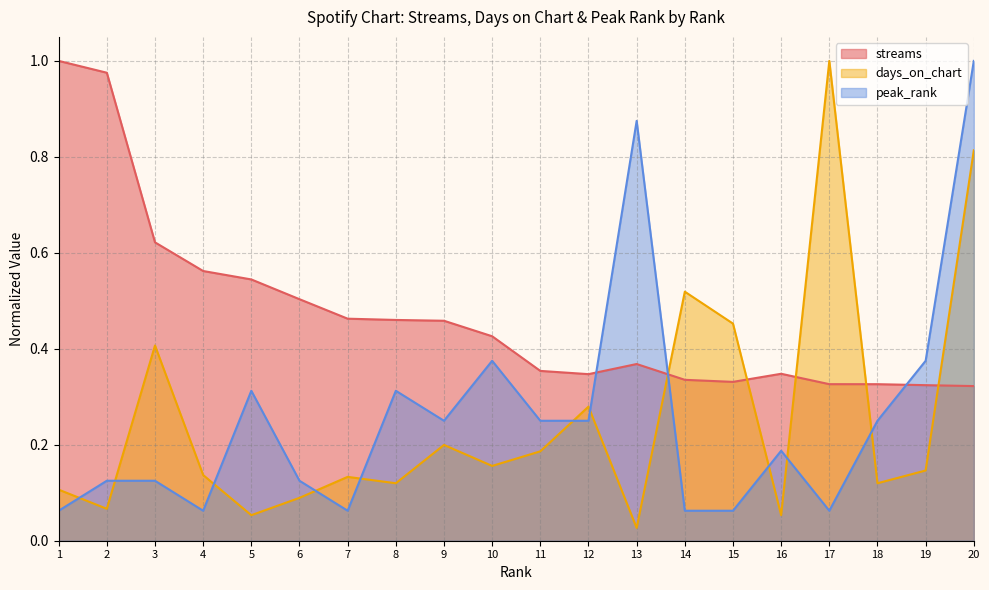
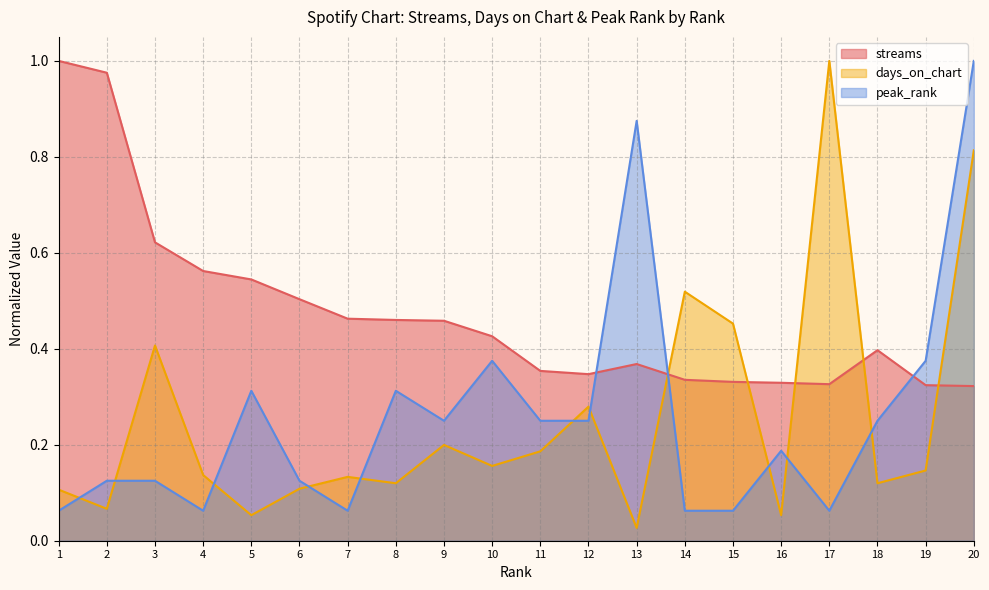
days_on_chart, 6: 0.09 -> 0.11
streams, 16: 0.35 -> 0.33
streams, 18: 0.33 -> 0.40
